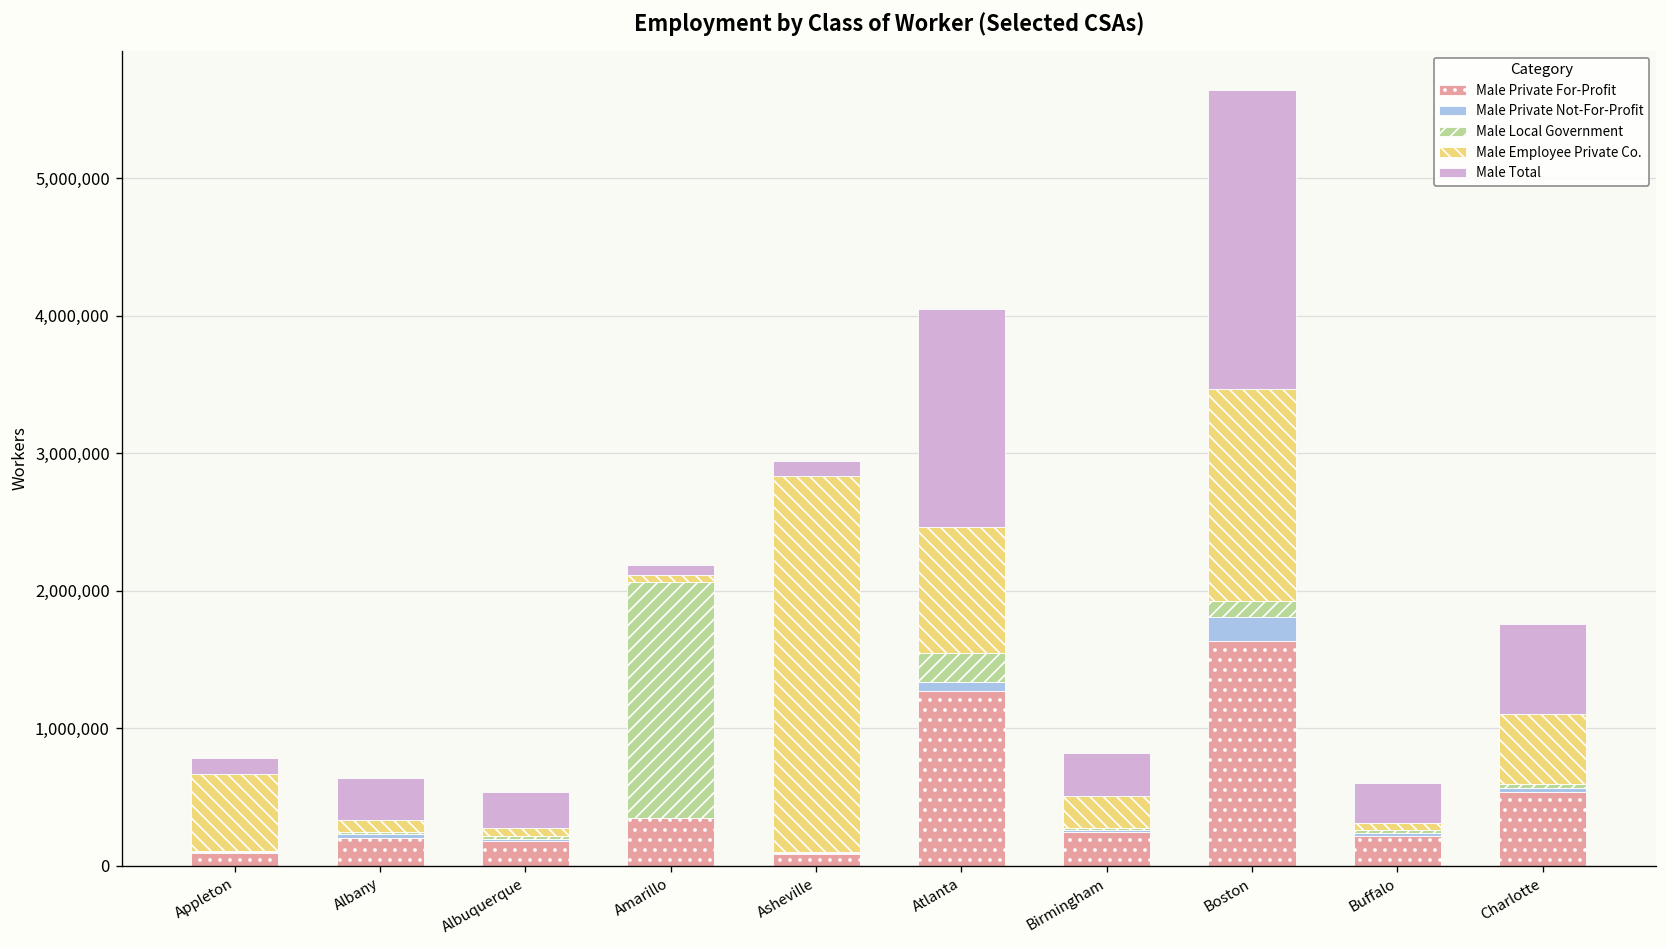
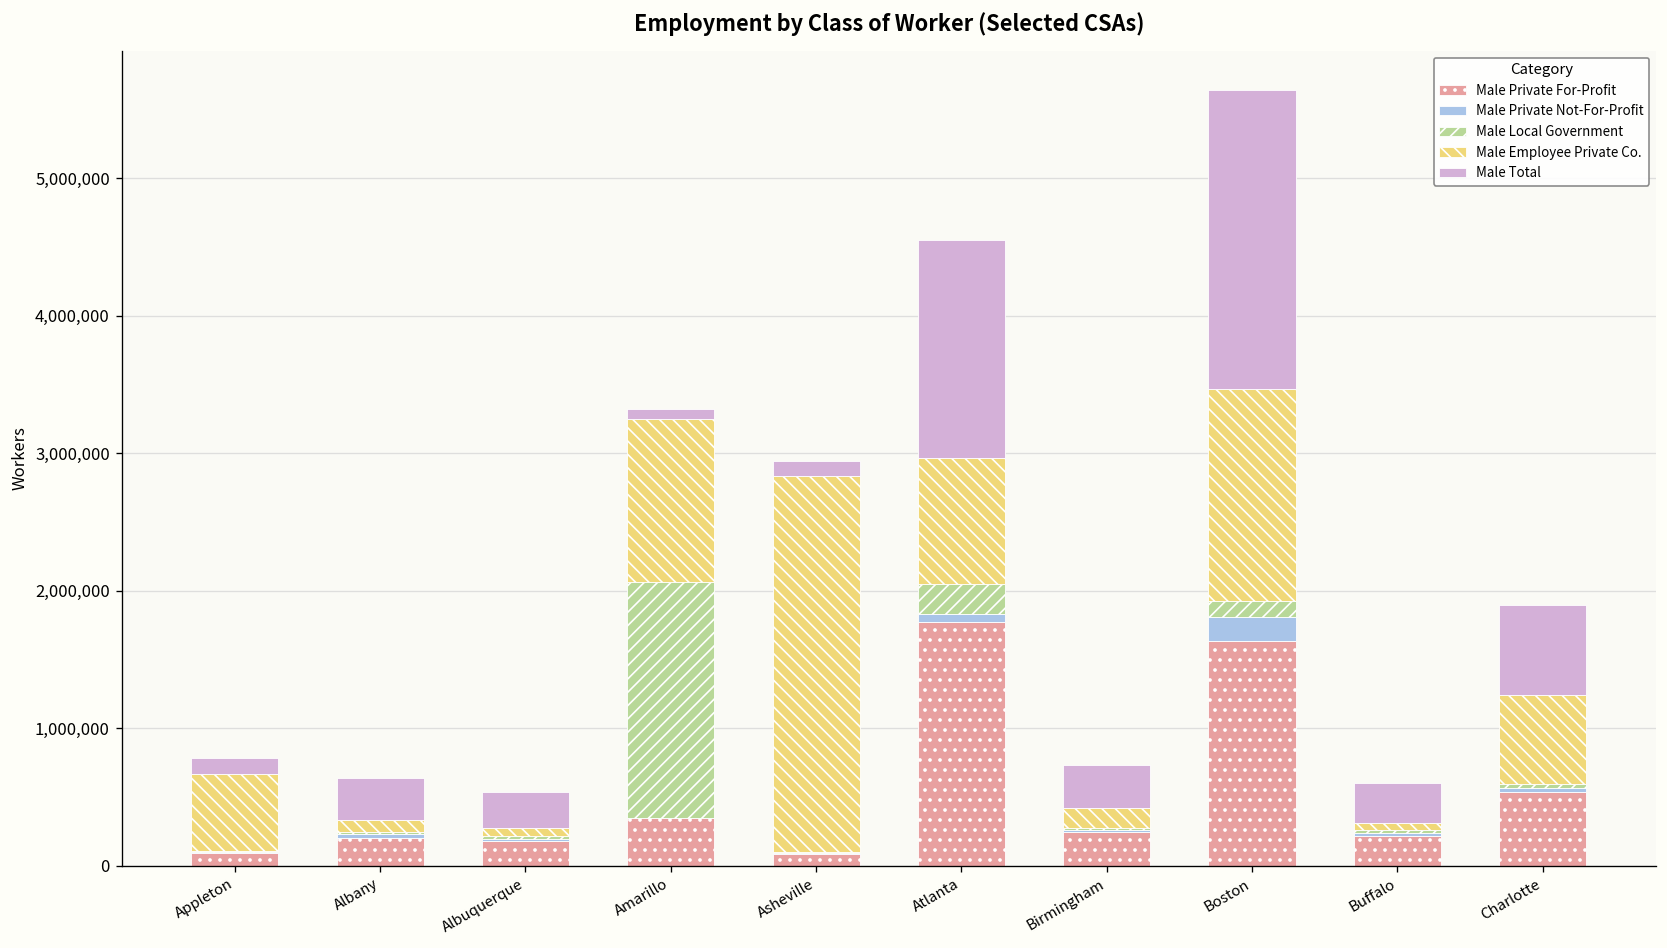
Male Employee Private Co., Amarillo: 50,000 -> 1,180,000
Male Private For-Profit, Atlanta: 1,270,000 -> 1,770,000
Male Employee Private Co., Birmingham: 230,000 -> 140,000
Male Employee Private Co., Charlotte: 510,000 -> 640,000
